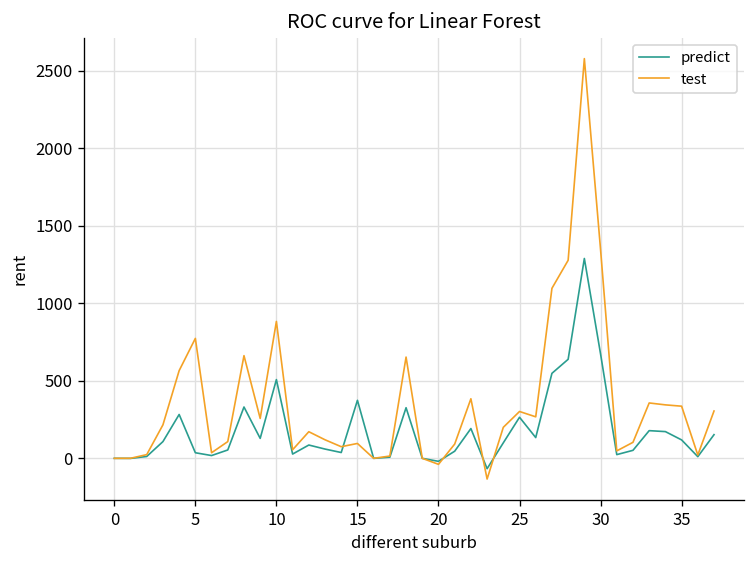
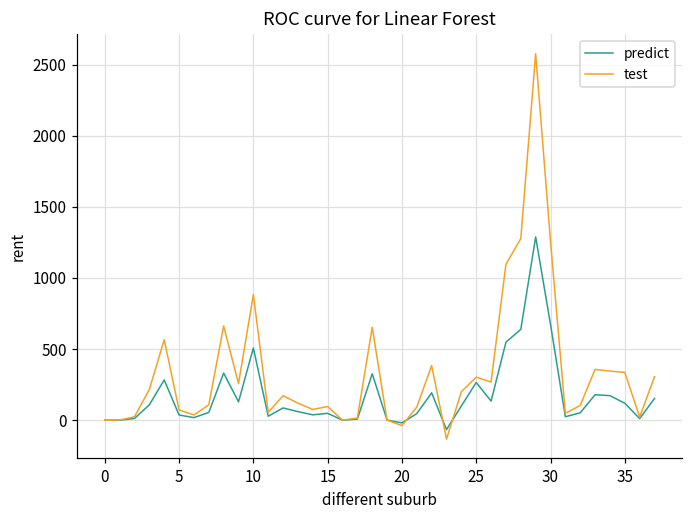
test, 5: 770 -> 70
predict, 15: 370 -> 50
test, 30: 1350 -> 1260
